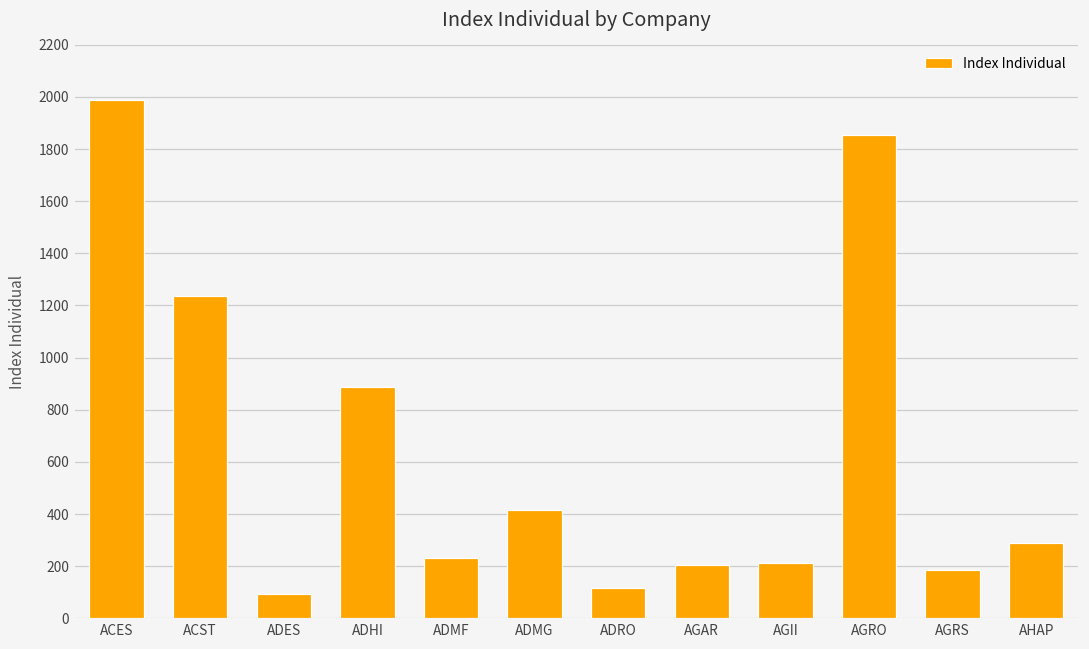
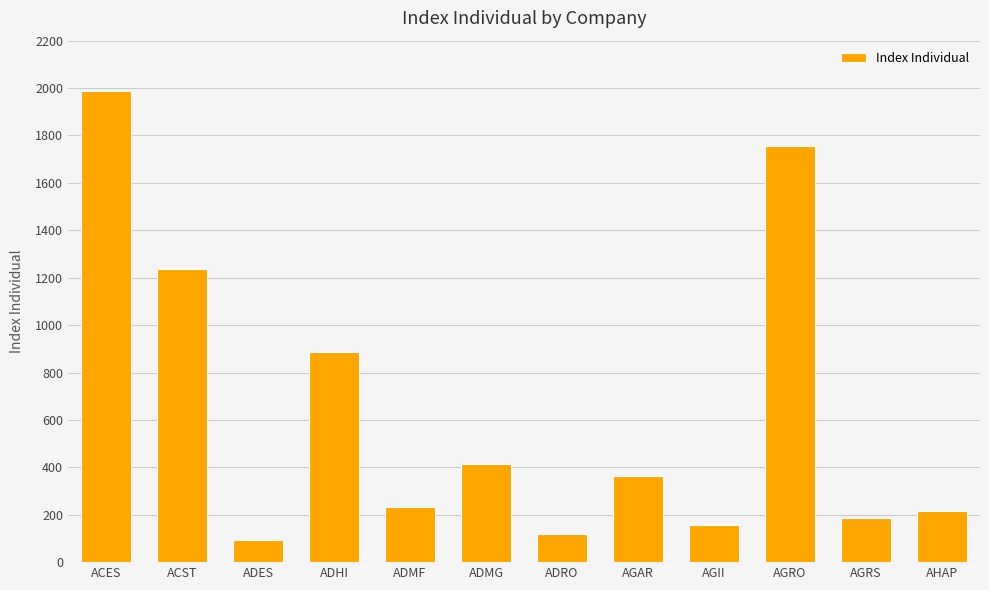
AGAR: 210 -> 360
AGII: 210 -> 160
AGRO: 1850 -> 1760
AHAP: 290 -> 210
